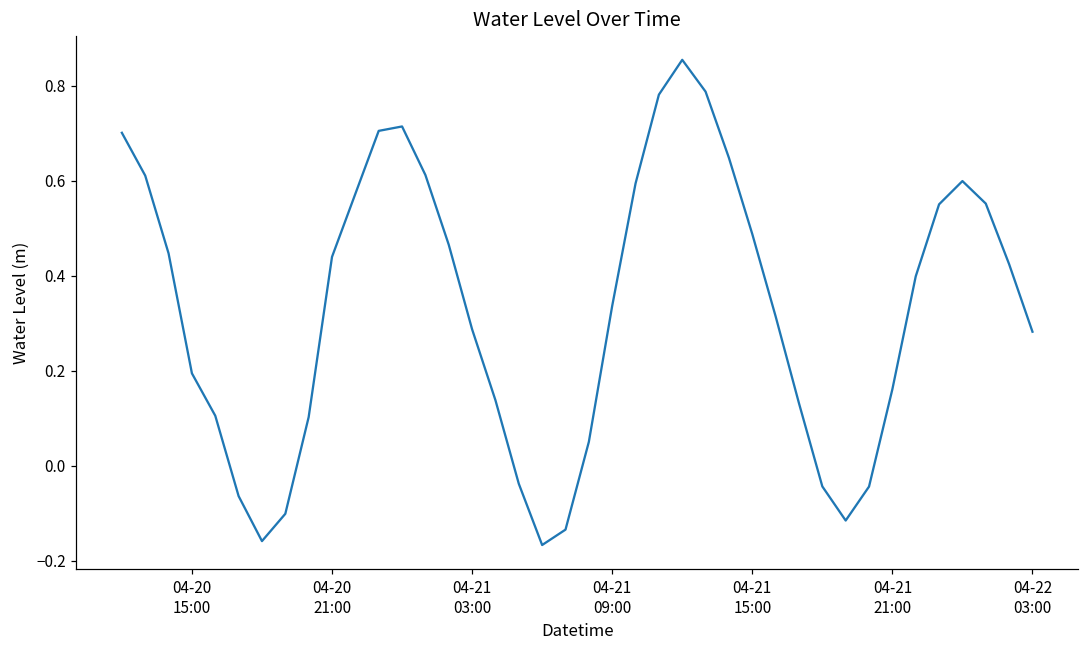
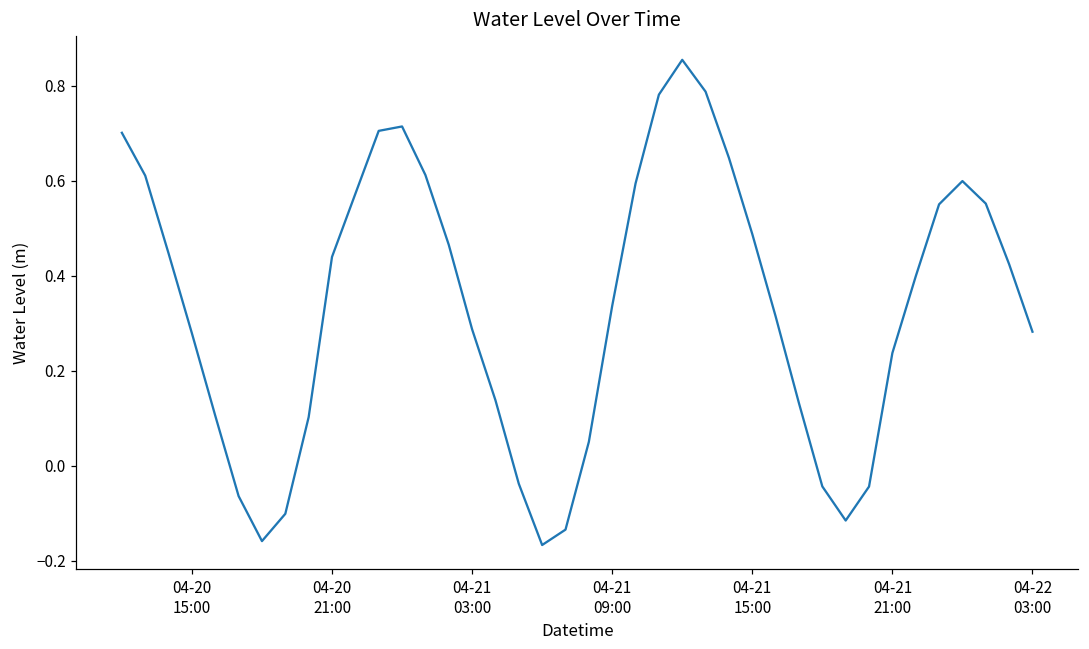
04-20 15:00: 0.19 -> 0.28
04-21 21:00: 0.16 -> 0.24
